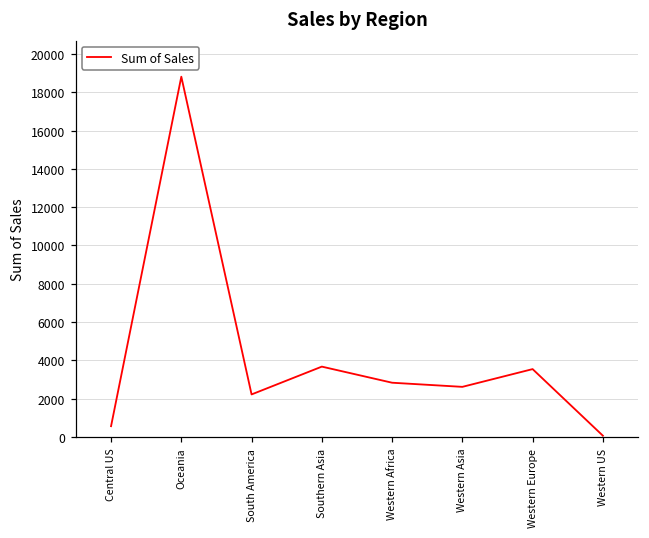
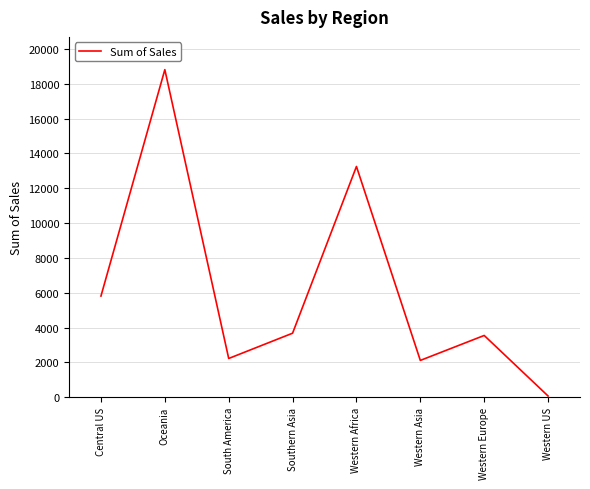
Central US: 600 -> 5800
Western Africa: 2800 -> 13300
Western Asia: 2600 -> 2100
